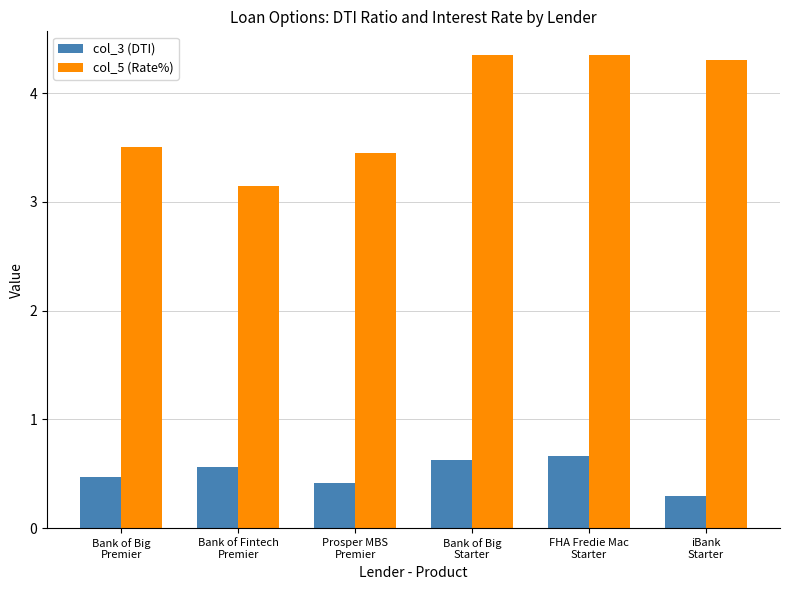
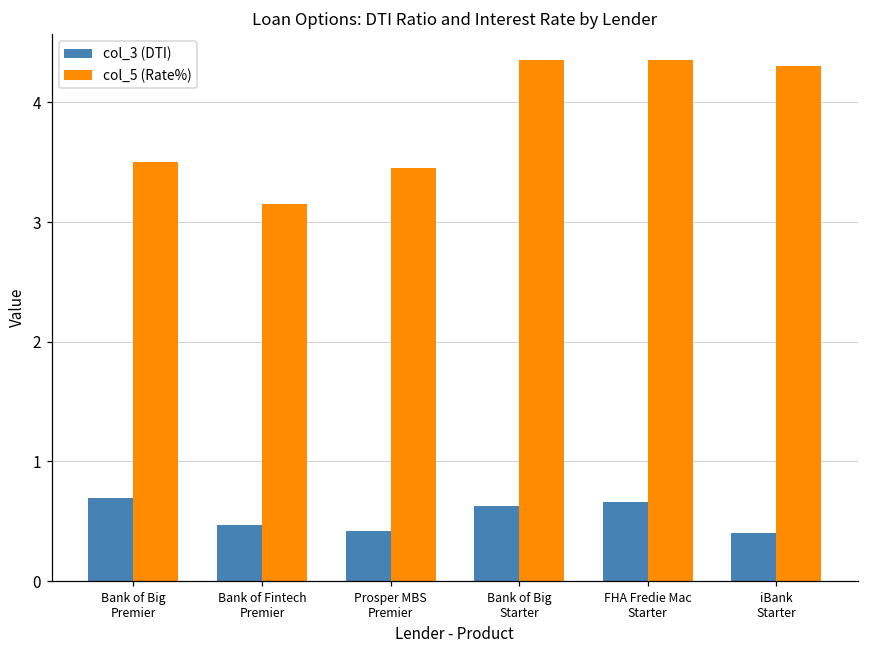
col_3 (DTI), Bank of Big Premier: 0.47 -> 0.69
col_3 (DTI), Bank of Fintech Premier: 0.56 -> 0.47
col_3 (DTI), iBank Starter: 0.3 -> 0.4
